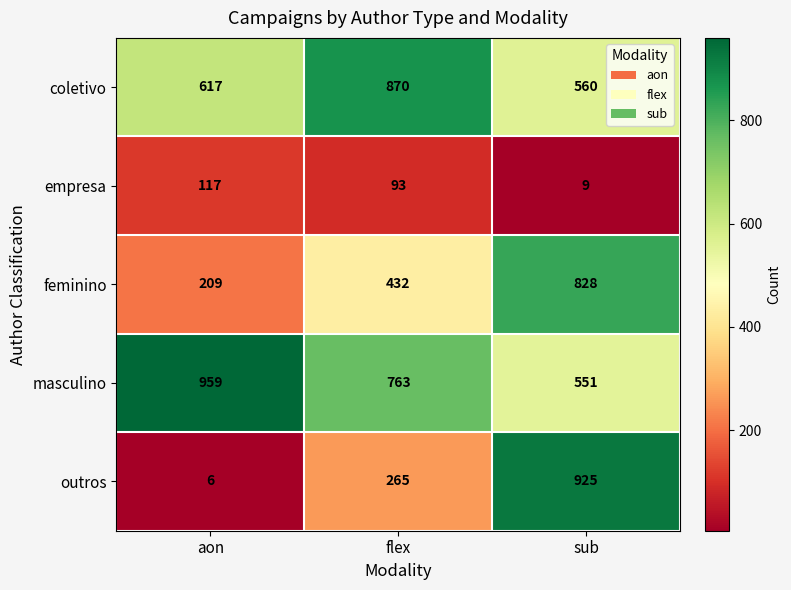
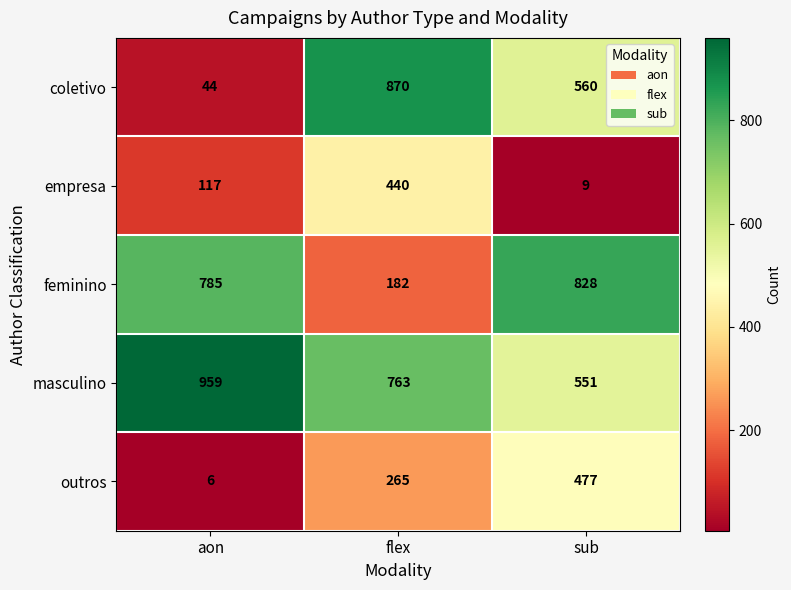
coletivo, aon: 617 -> 44
empresa, flex: 93 -> 440
feminino, aon: 209 -> 785
feminino, flex: 432 -> 182
outros, sub: 925 -> 477
